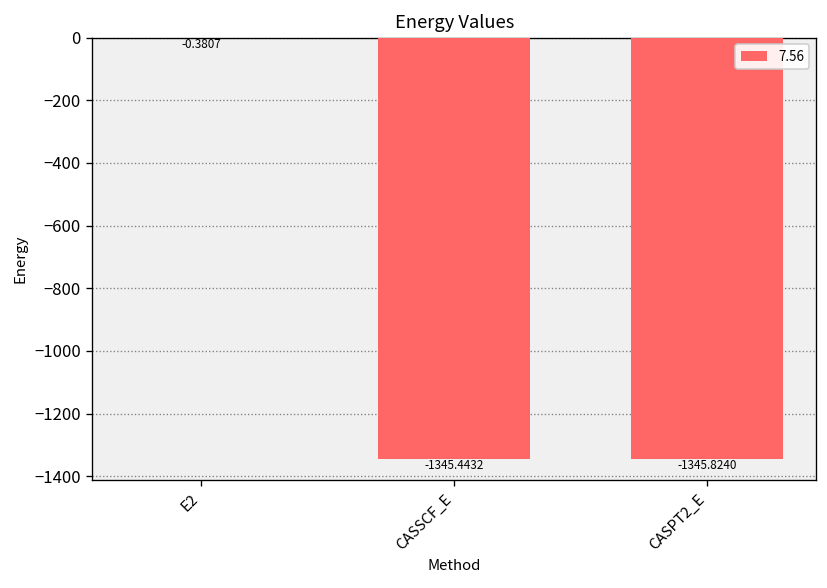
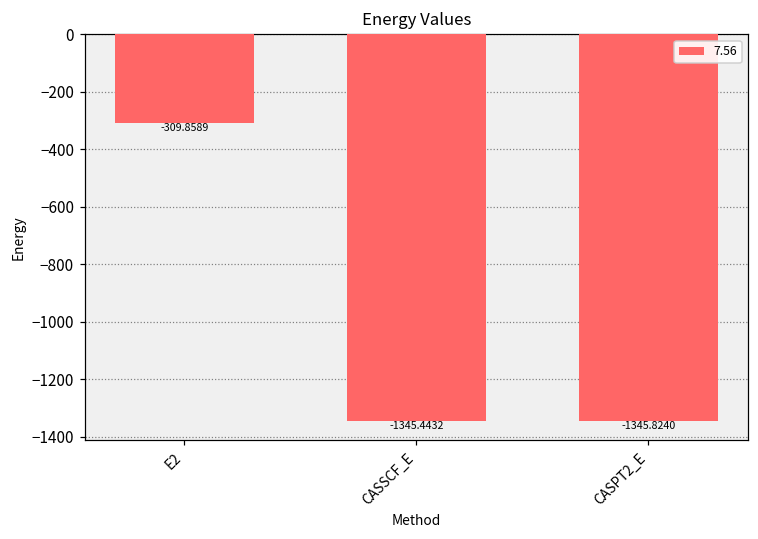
E2: -0.3807 -> -309.8589
